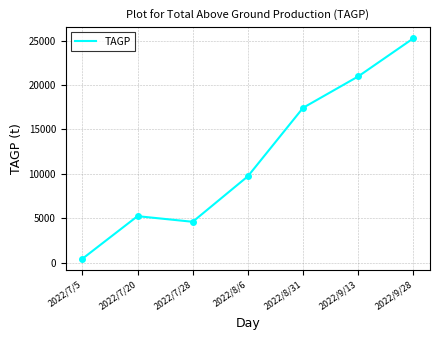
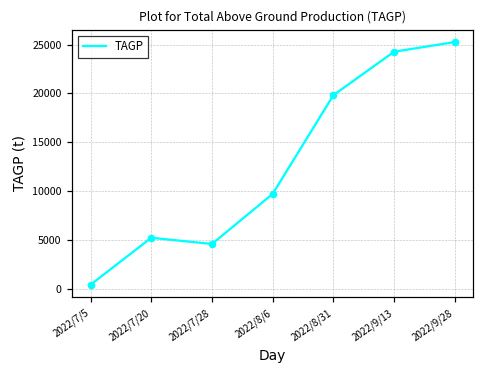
2022/8/31: 17000 -> 20000
2022/9/13: 21000 -> 24000
